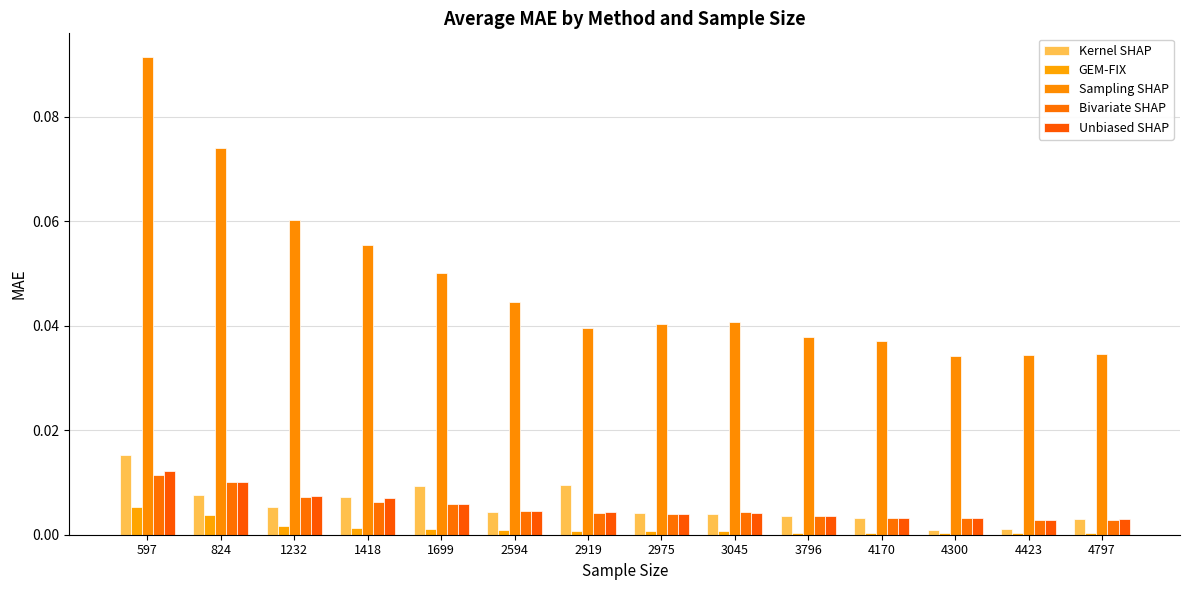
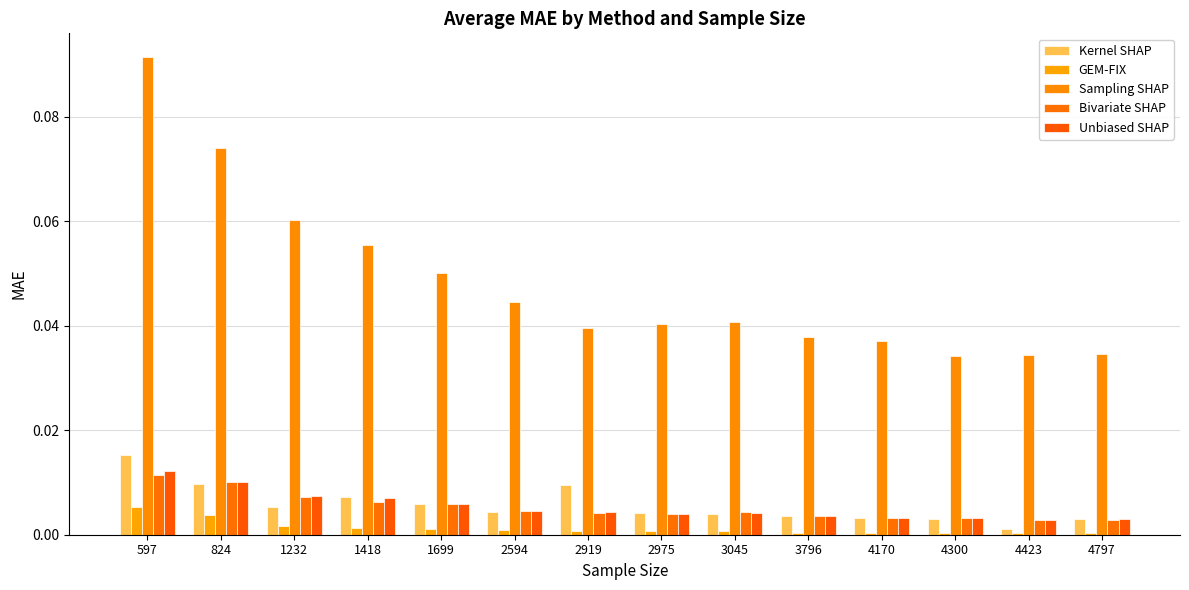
Kernel SHAP, 824: 0.008 -> 0.010
Kernel SHAP, 1699: 0.009 -> 0.006
Kernel SHAP, 4300: 0.001 -> 0.003
